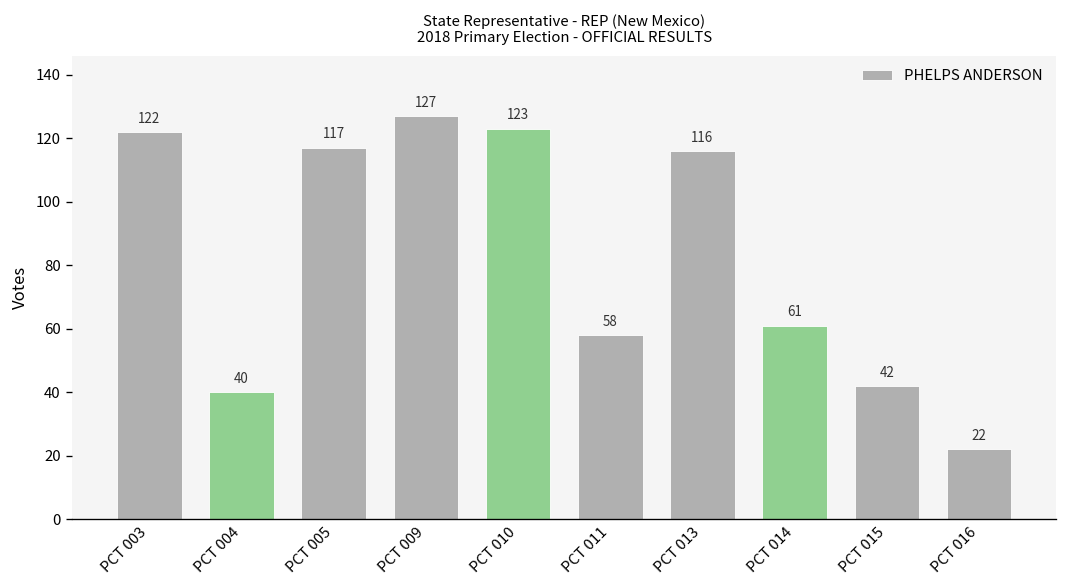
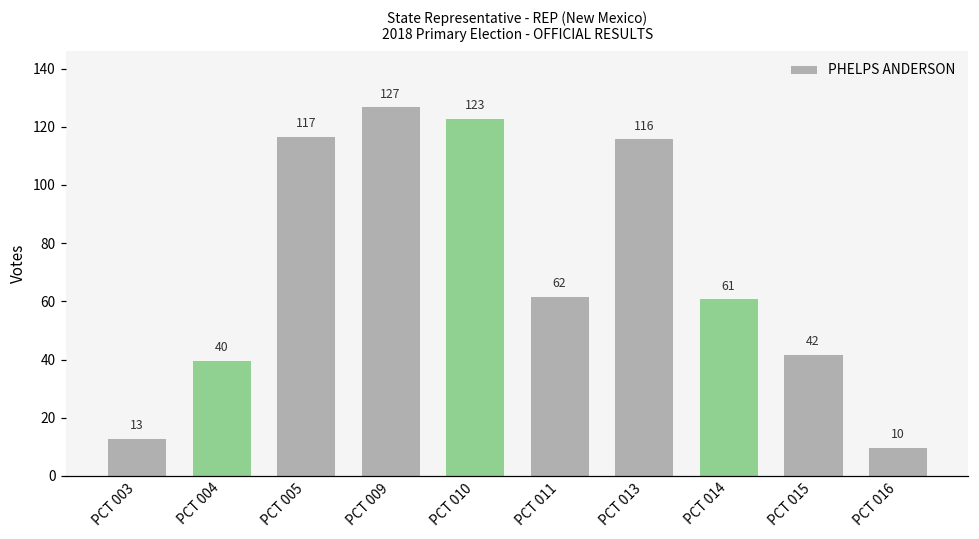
PCT 003: 122 -> 13
PCT 011: 58 -> 62
PCT 016: 22 -> 10
